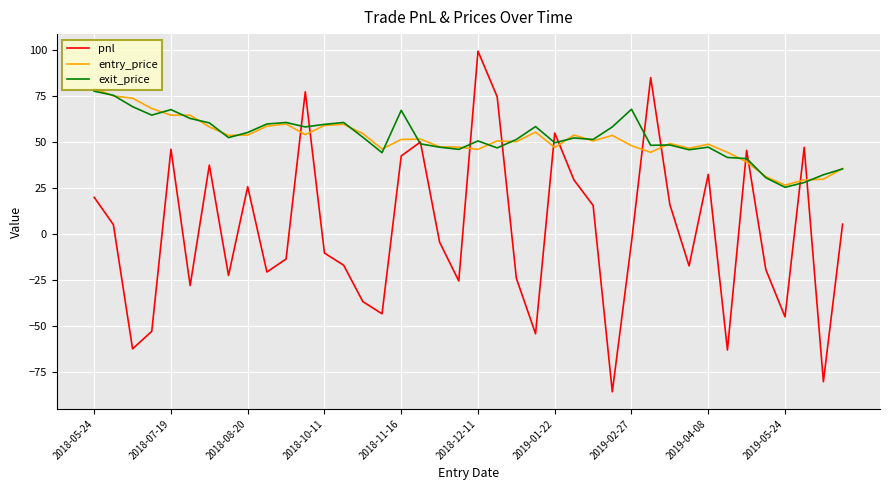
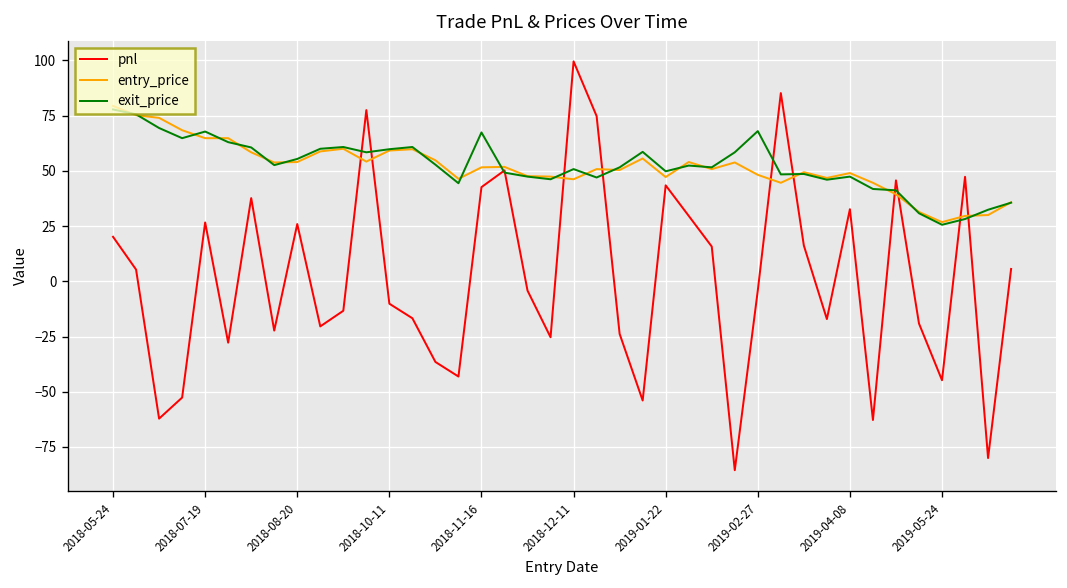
pnl, 2018-07-19: 46 -> 27
pnl, 2019-01-22: 55 -> 43
